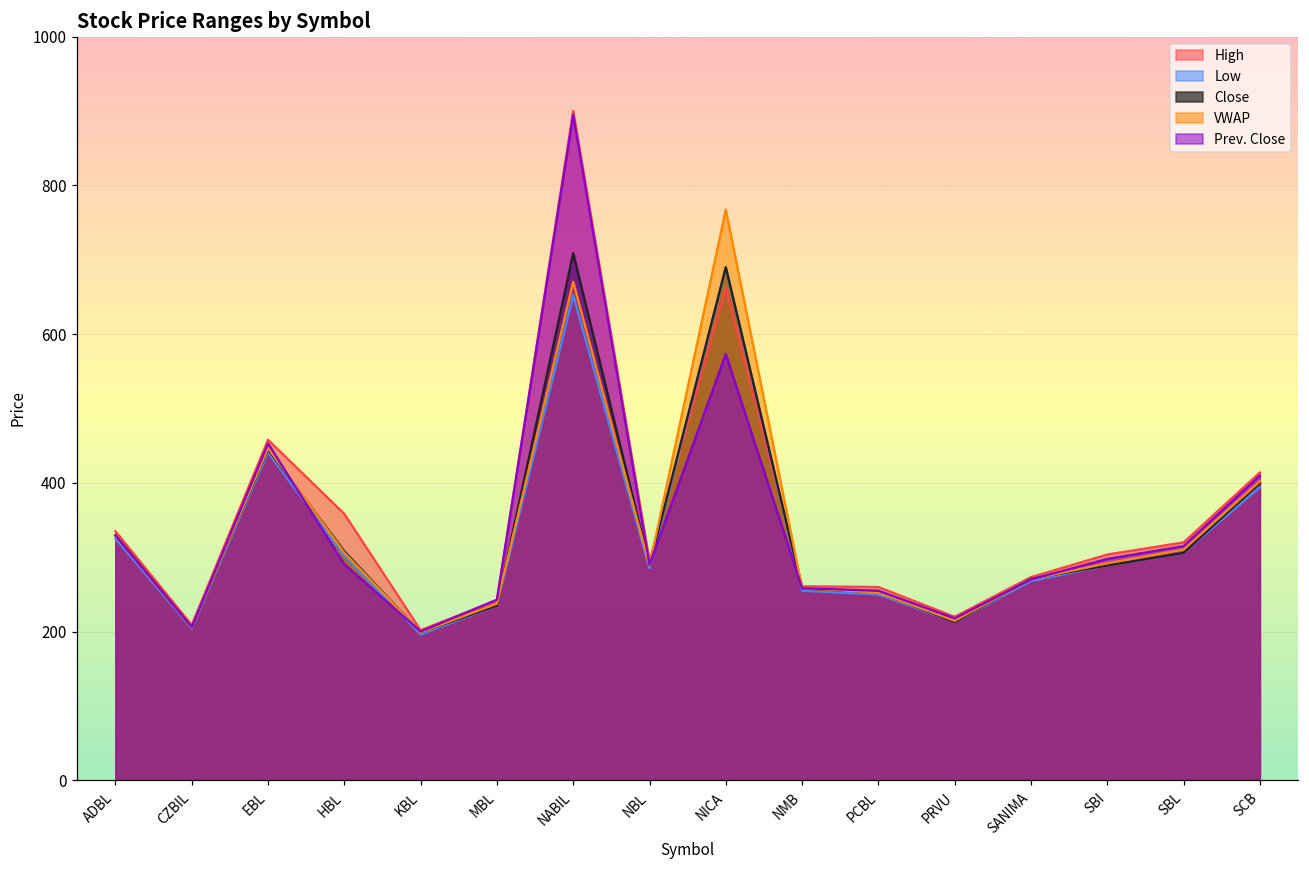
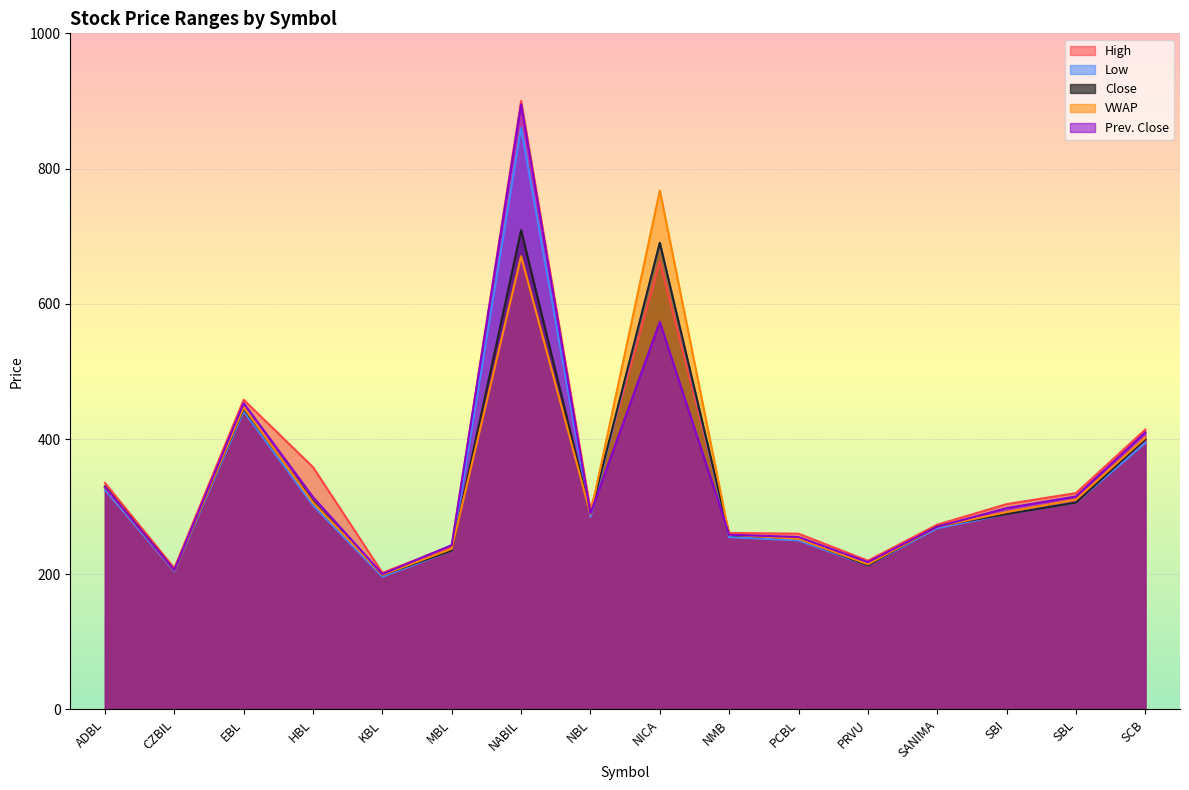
Prev. Close, HBL: 290 -> 310
Low, NABIL: 650 -> 860
